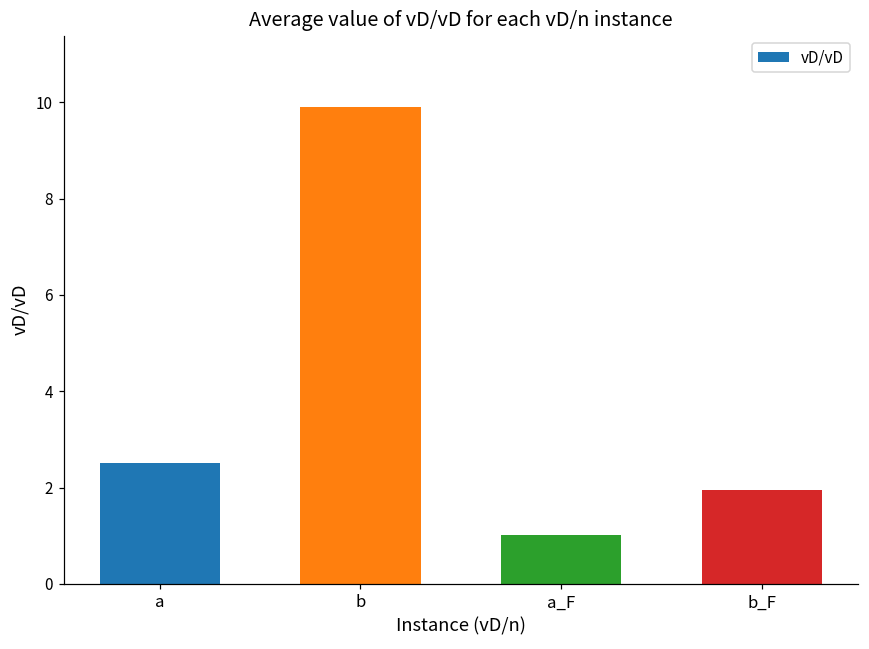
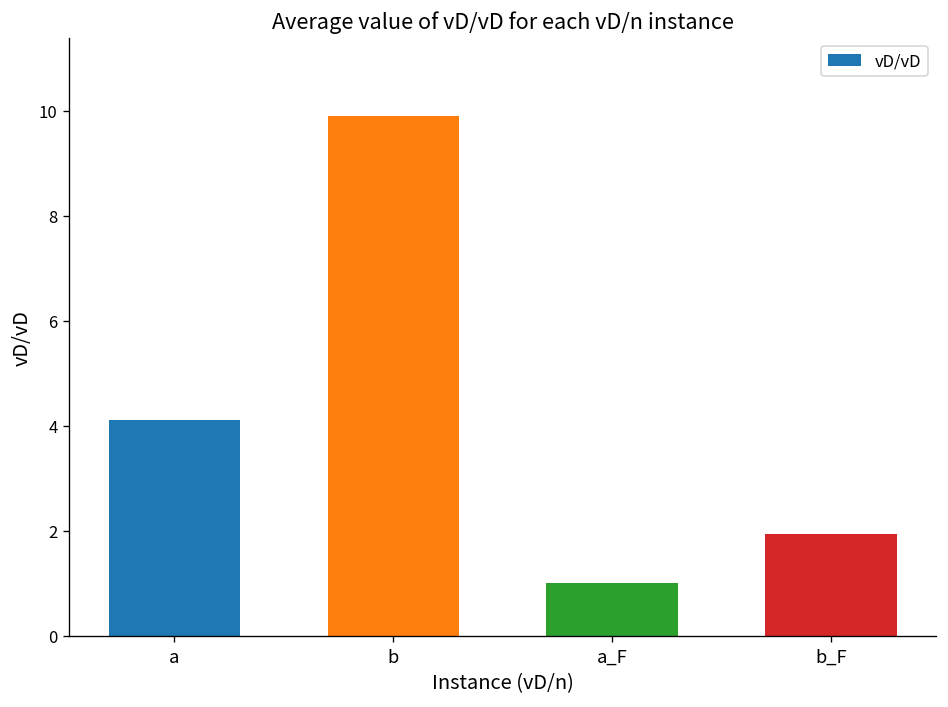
a: 2.5 -> 4.1
